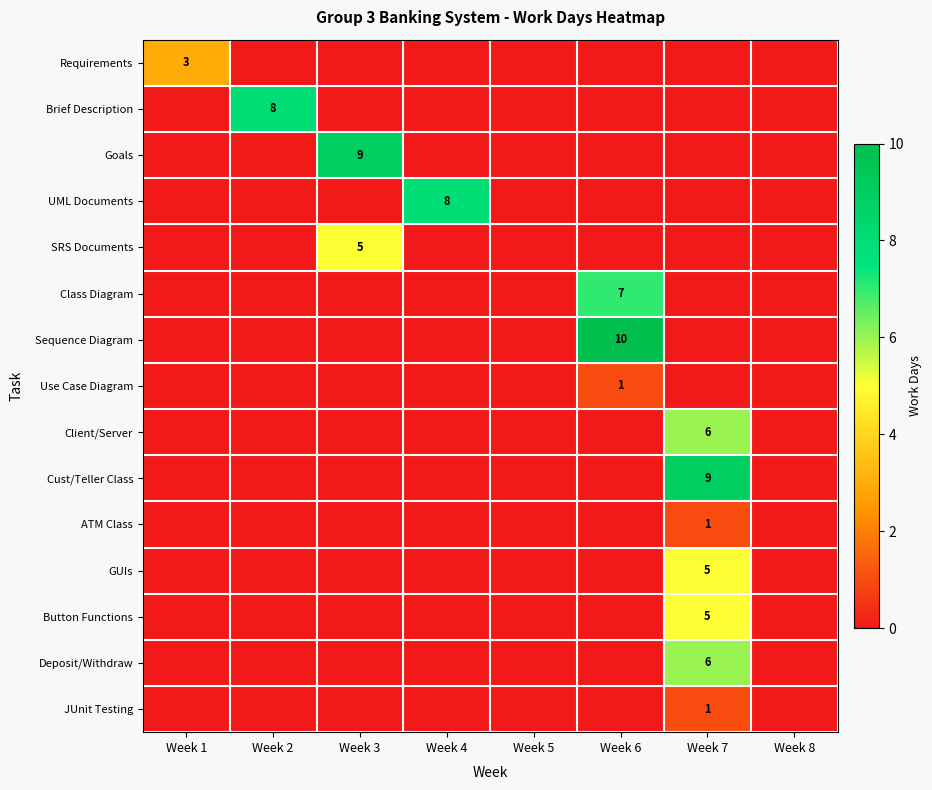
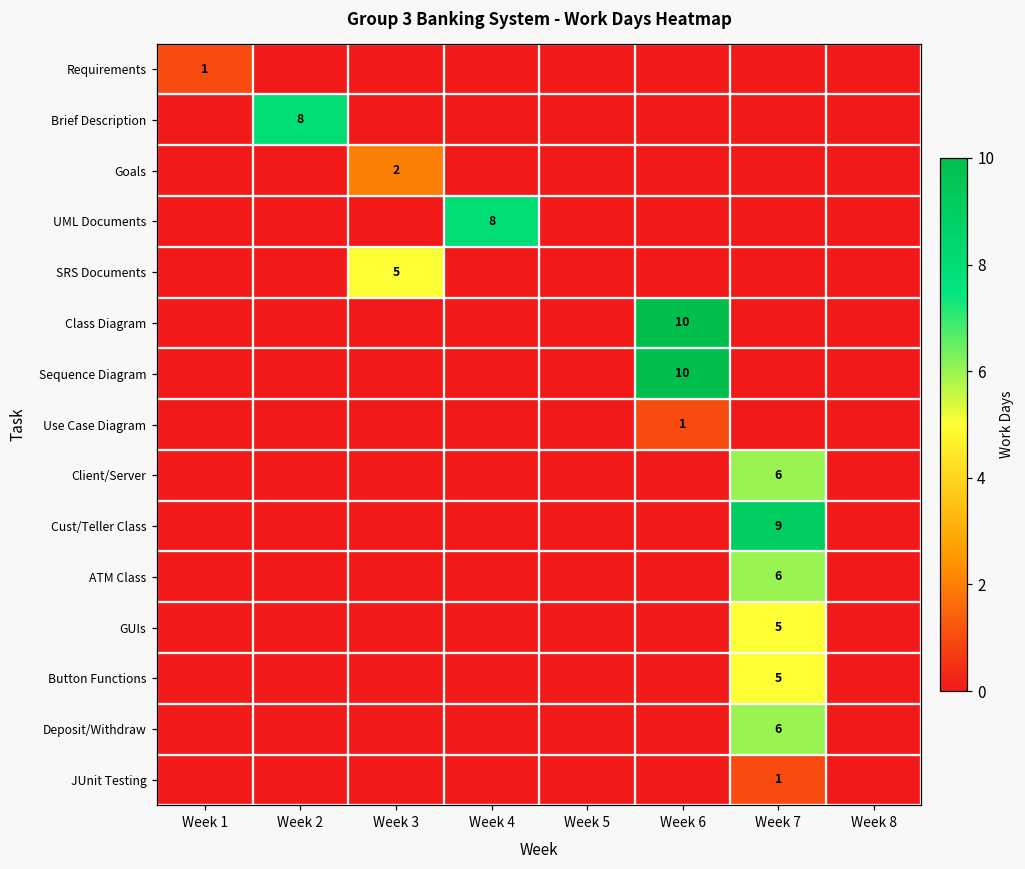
Requirements, Week 1: 3 -> 1
Goals, Week 3: 9 -> 2
Class Diagram, Week 6: 7 -> 10
ATM Class, Week 7: 1 -> 6
